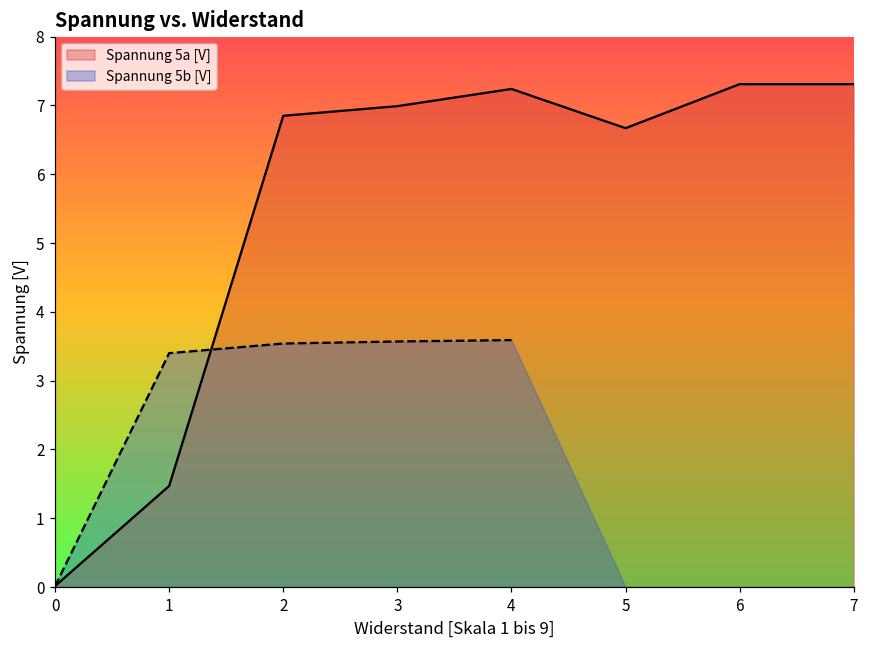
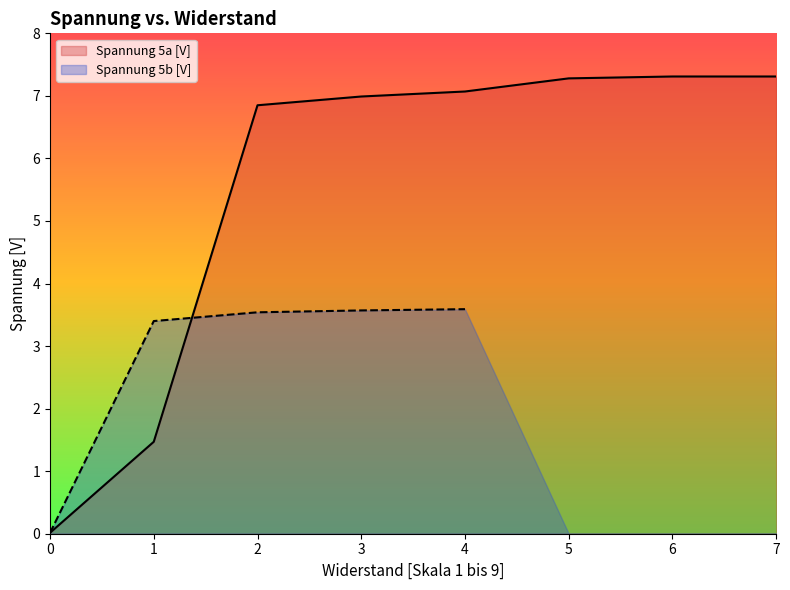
Spannung 5a [V], 4: 7.2 -> 7.1
Spannung 5a [V], 5: 6.7 -> 7.3
